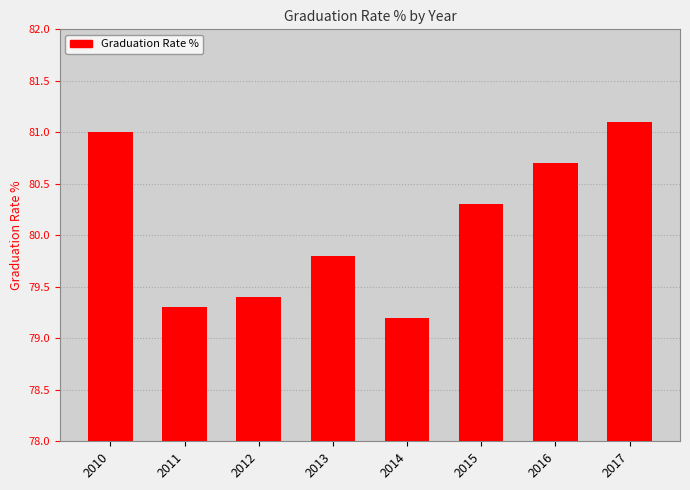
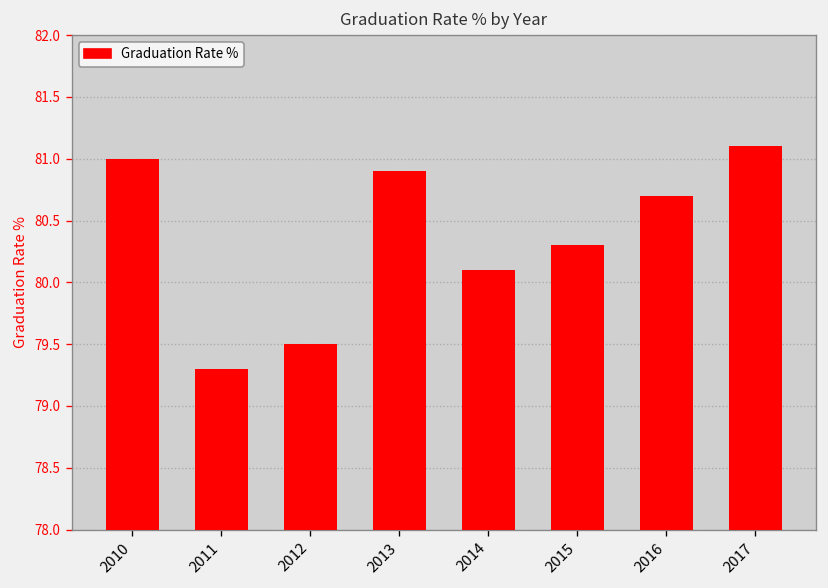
2012: 79.4 -> 79.5
2013: 79.8 -> 80.9
2014: 79.2 -> 80.1
